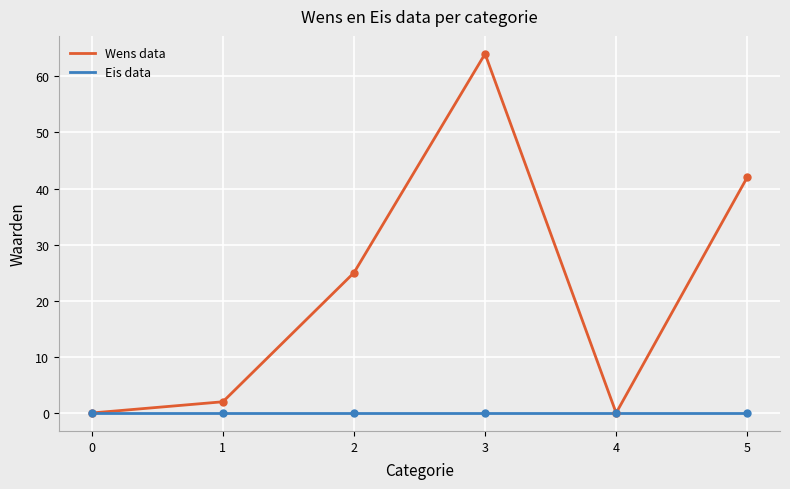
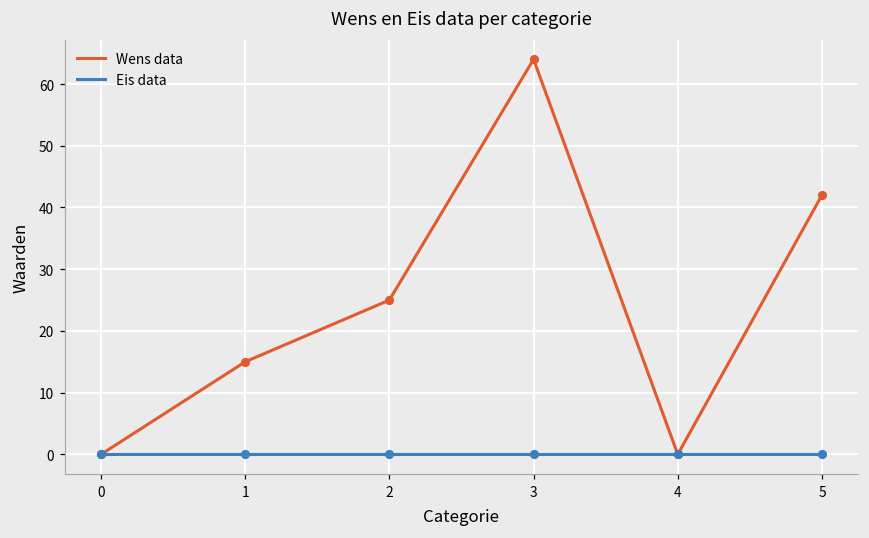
Wens data, 1: 2 -> 15
